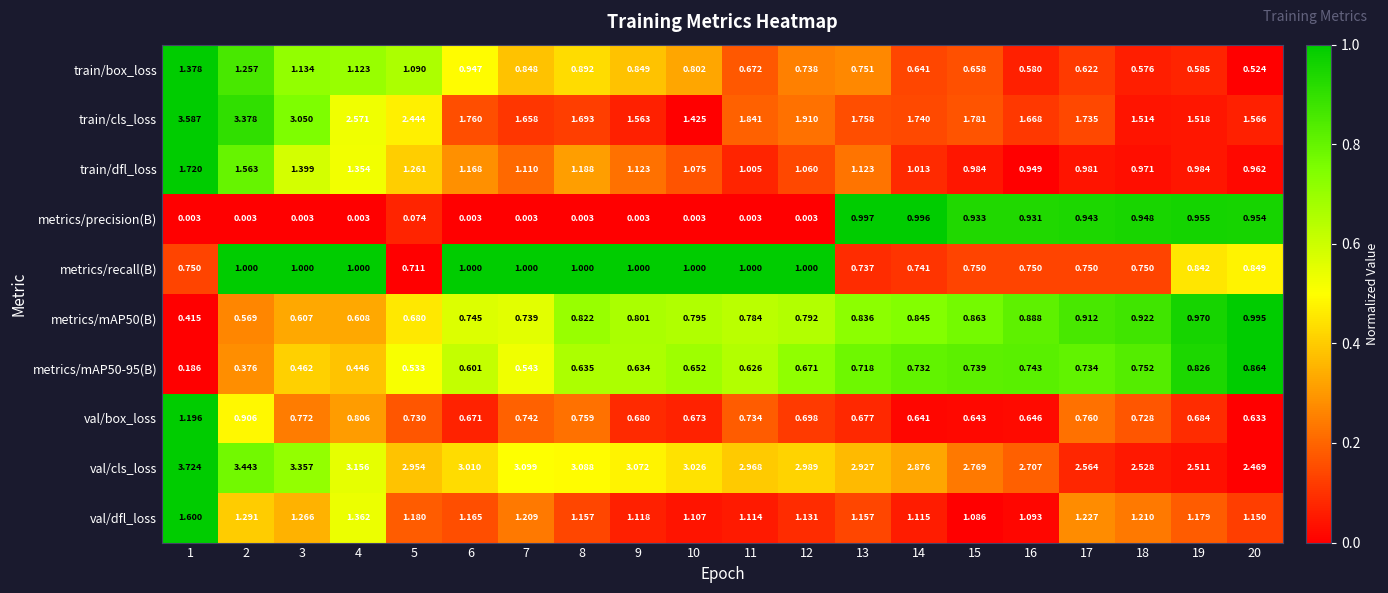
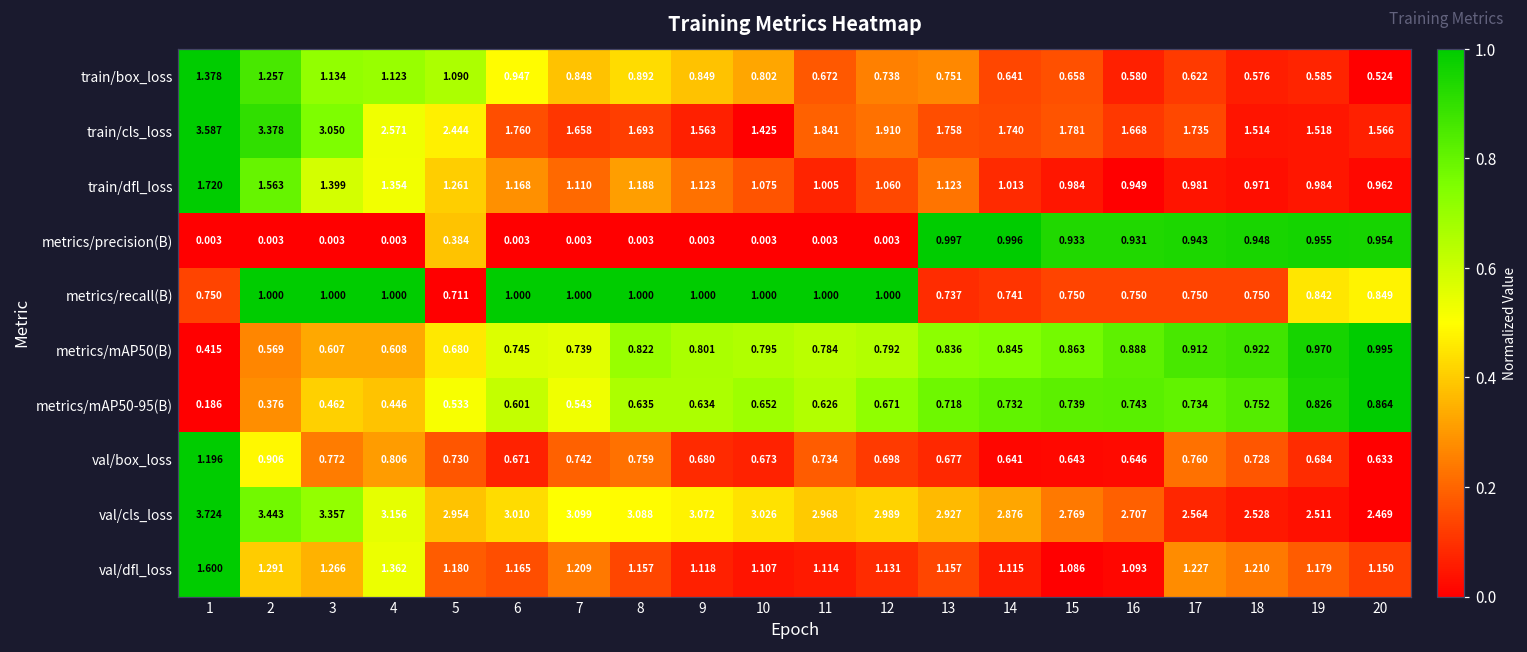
metrics/precision(B), 5: 0.074 -> 0.384
